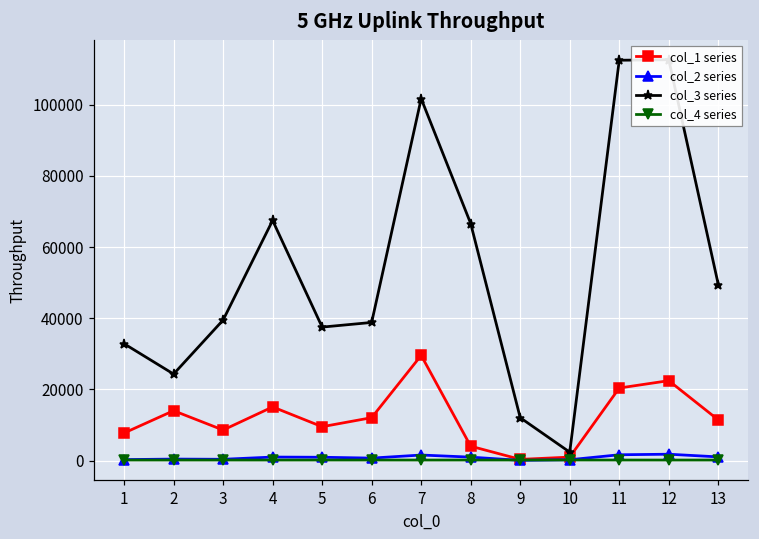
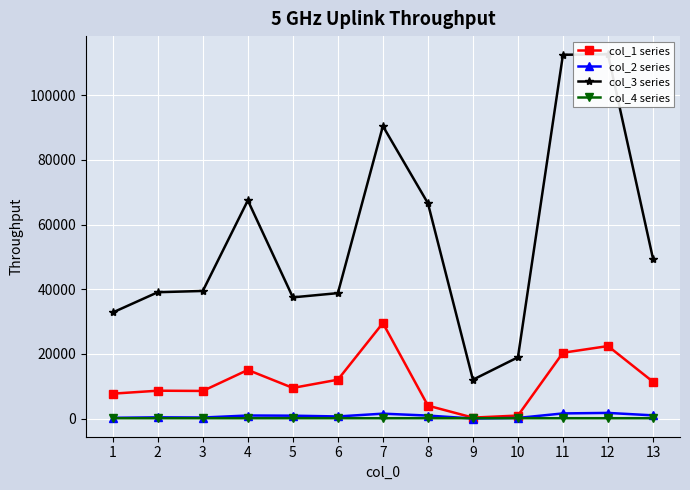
col_1 series, 2: 14000 -> 9000
col_3 series, 2: 24000 -> 39000
col_3 series, 7: 102000 -> 90000
col_3 series, 10: 2000 -> 19000
